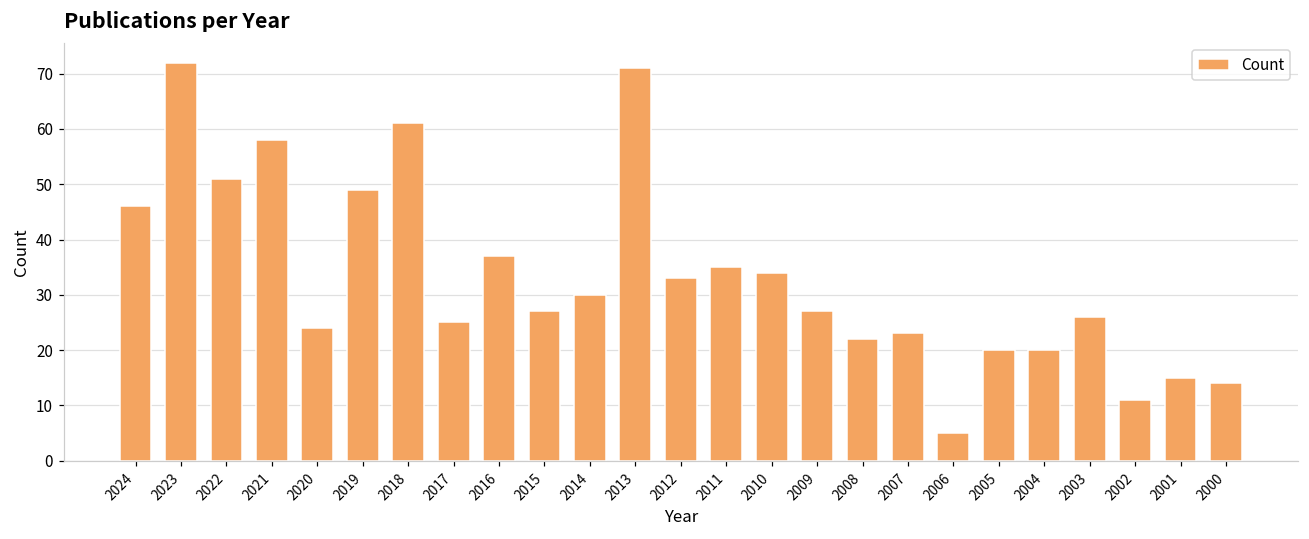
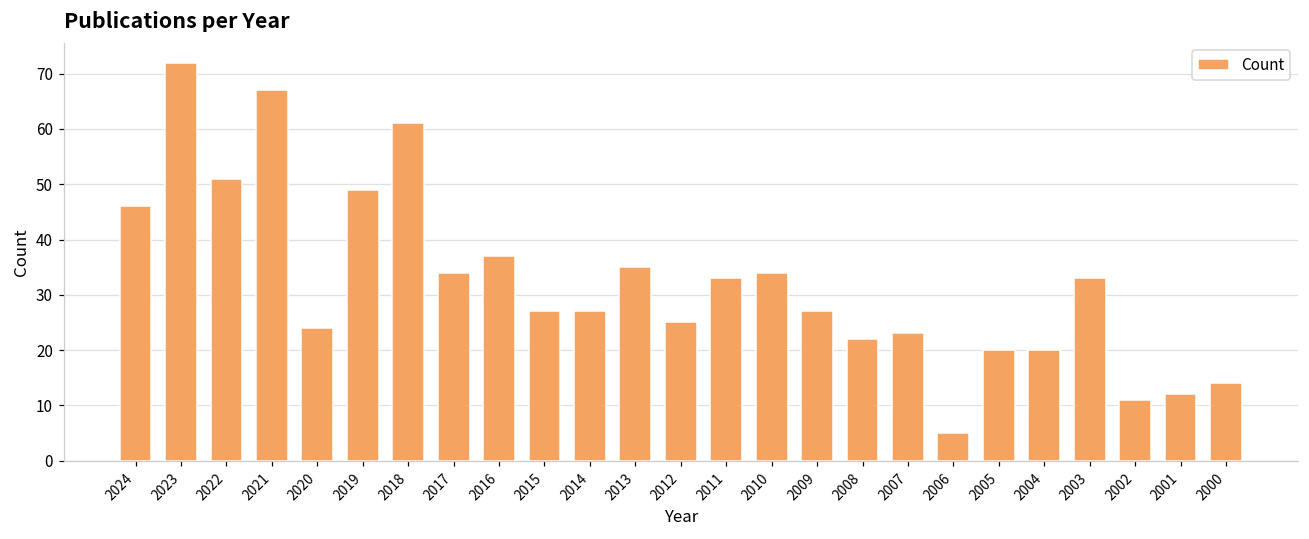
2021: 58 -> 67
2017: 25 -> 34
2014: 30 -> 27
2013: 71 -> 35
2012: 33 -> 25
2011: 35 -> 33
2003: 26 -> 33
2001: 15 -> 12
